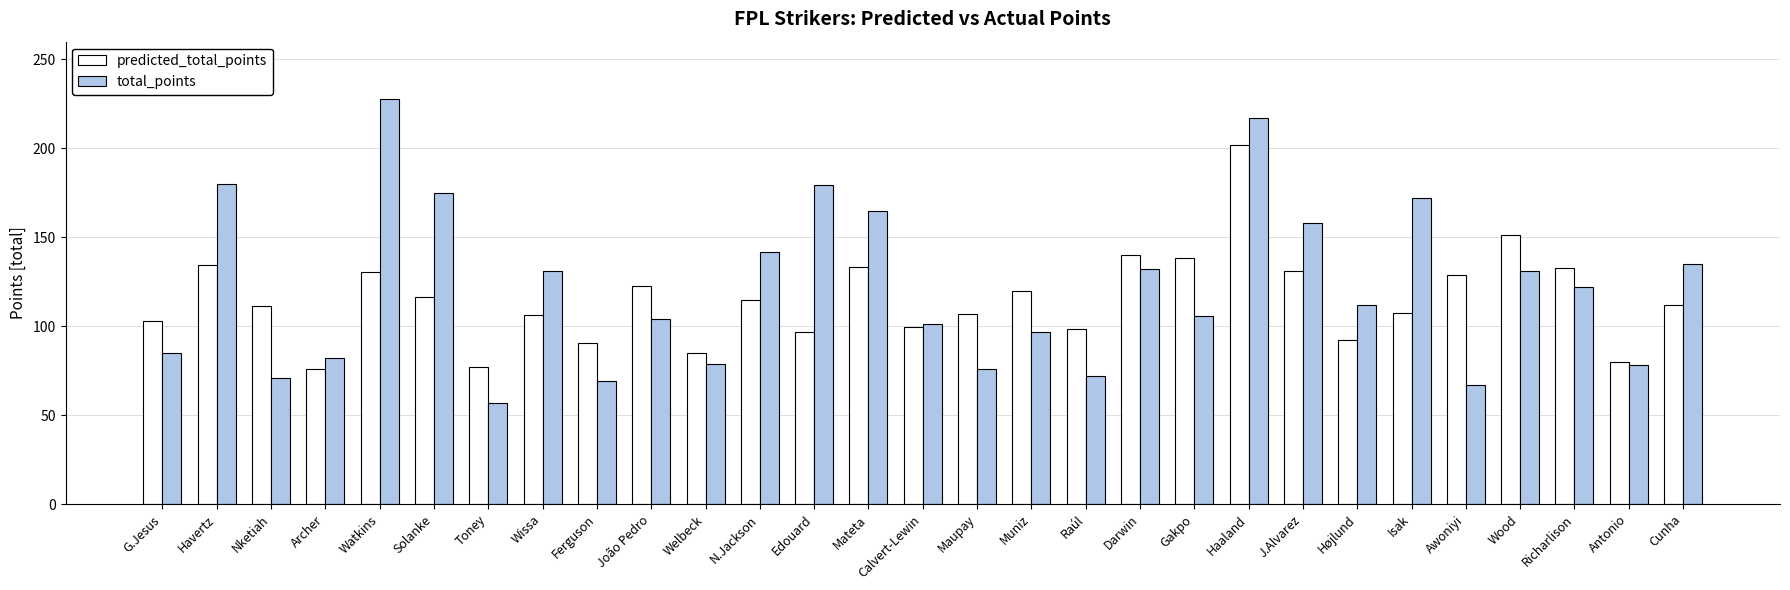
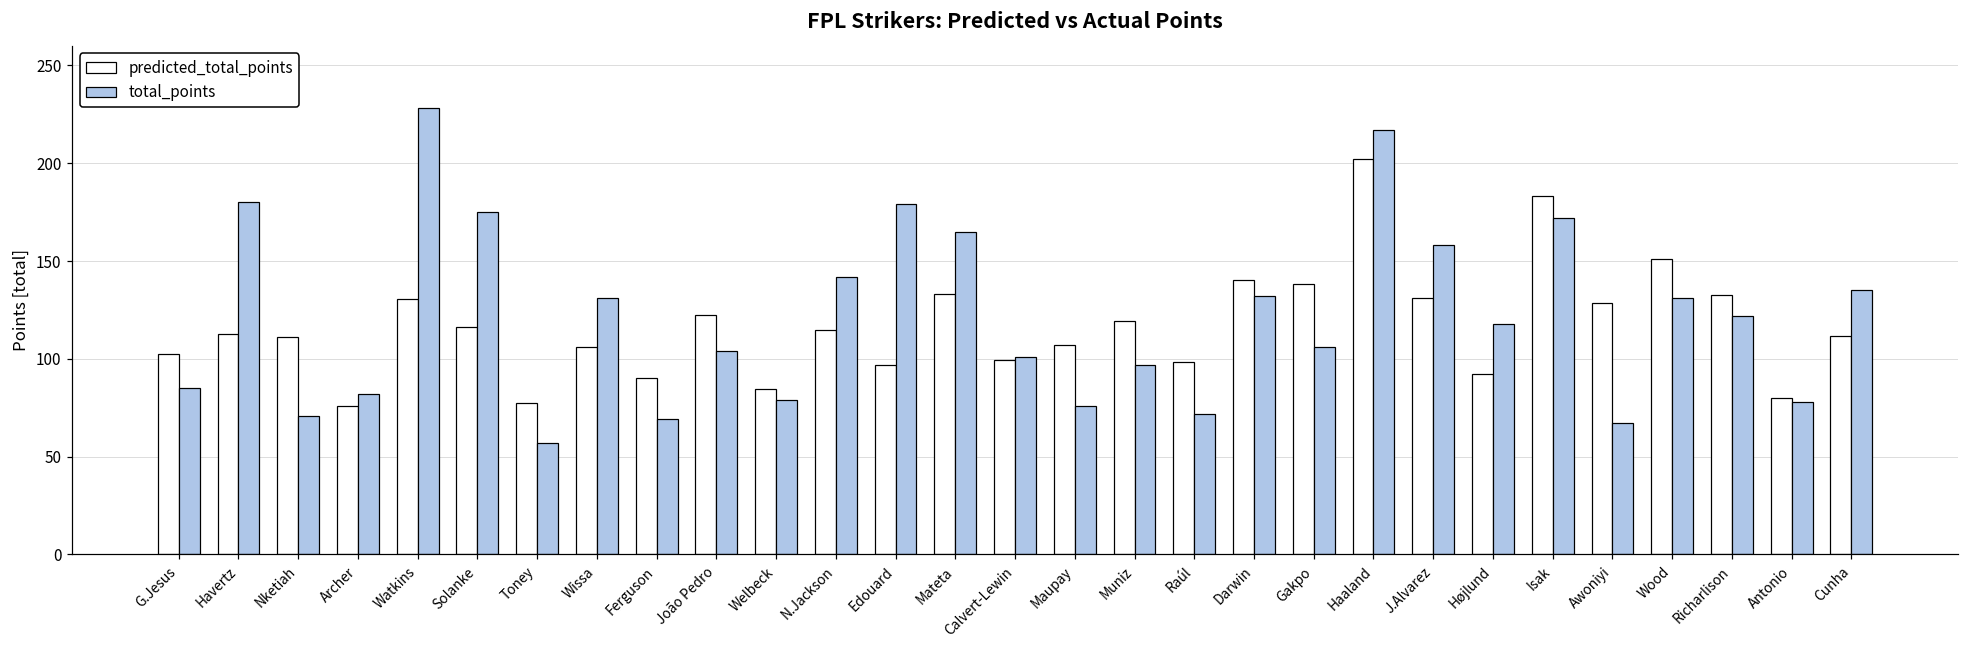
predicted_total_points, Havertz: 135 -> 113
total_points, Højlund: 112 -> 118
predicted_total_points, Isak: 107 -> 183
